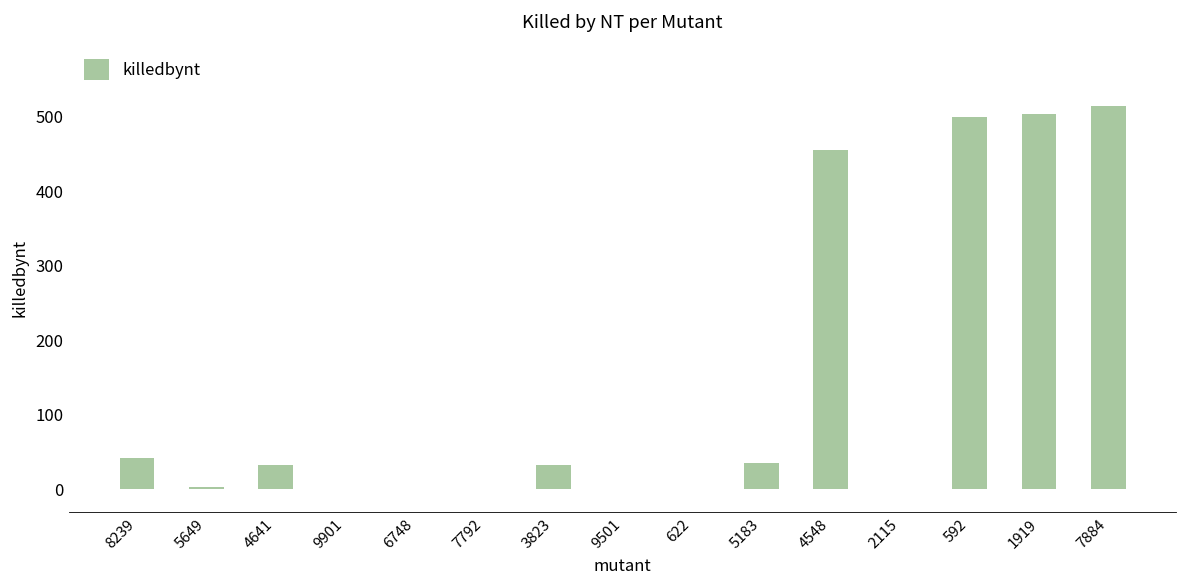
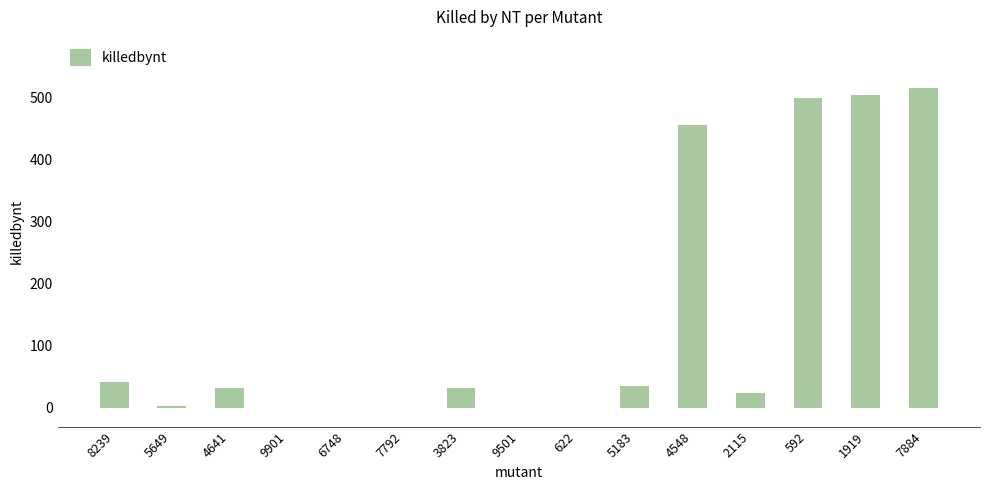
2115: 0 -> 20
